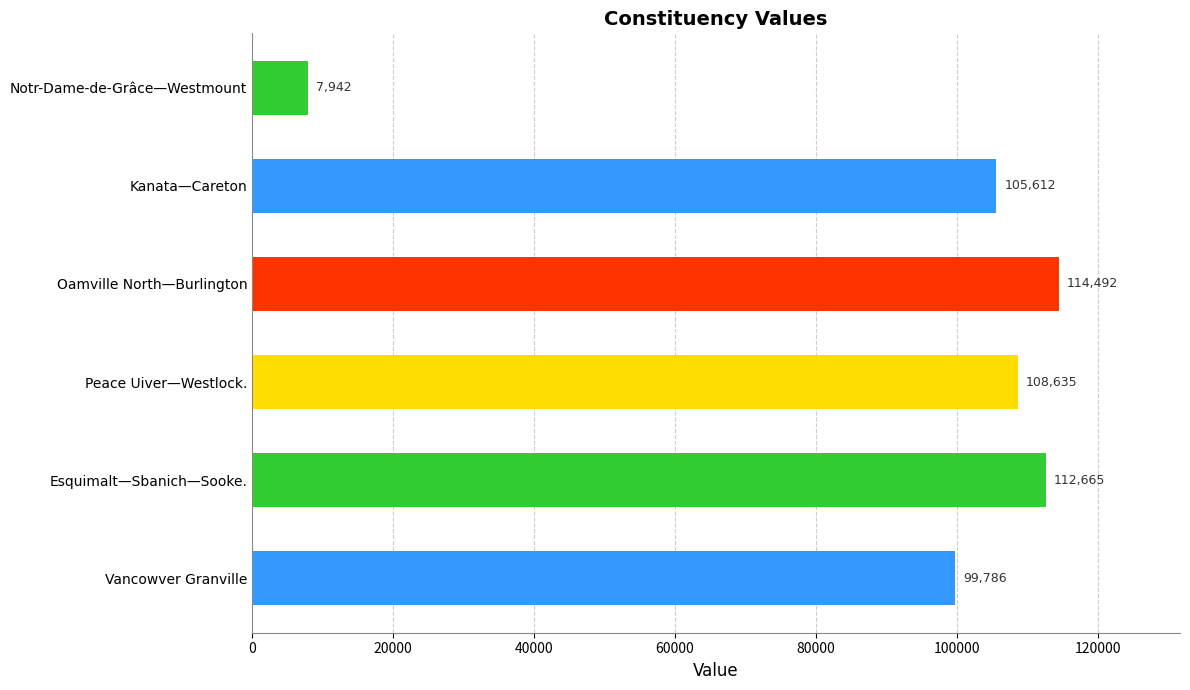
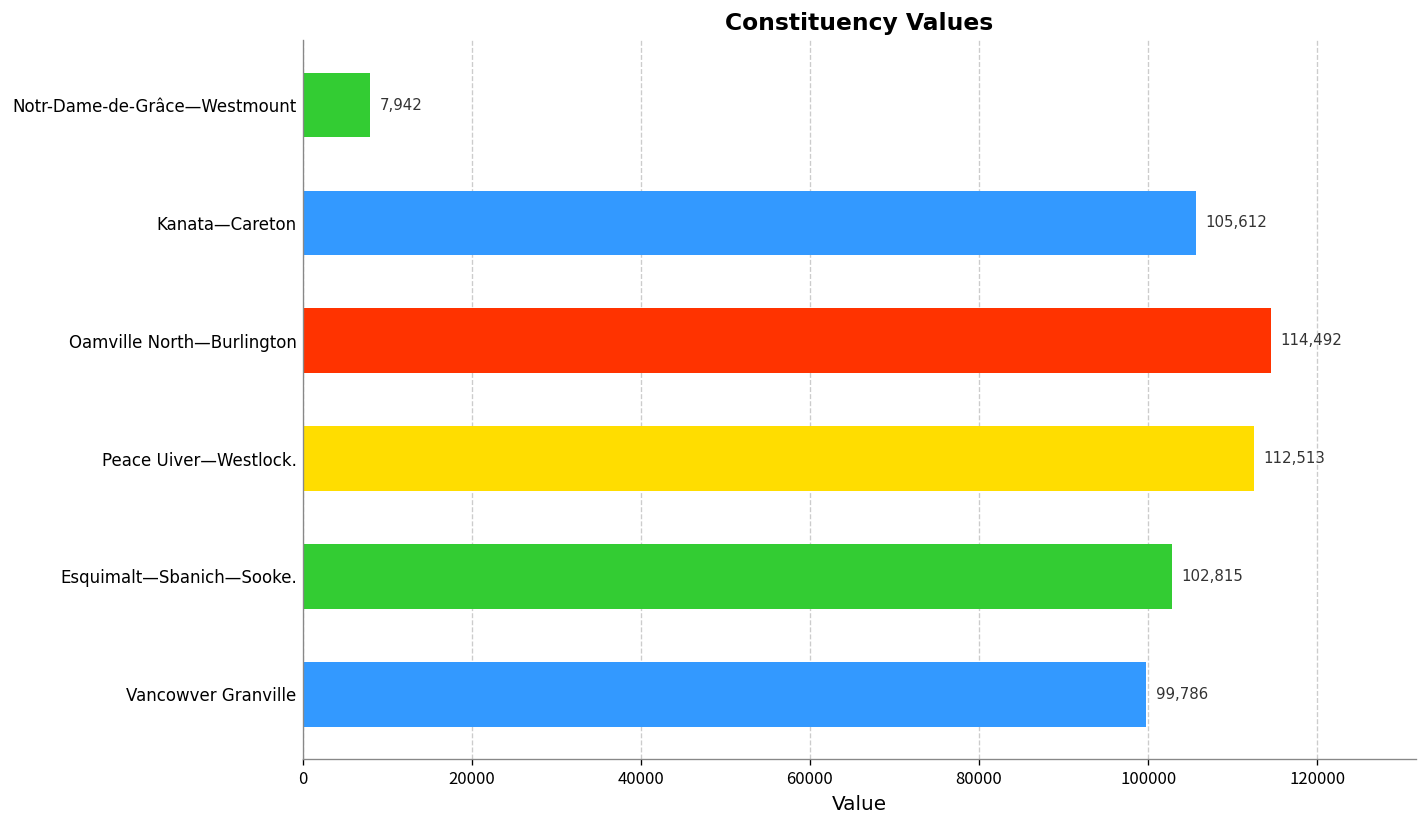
Peace Uiver—Westlock.: 108,635 -> 112,513
Esquimalt—Sbanich—Sooke.: 112,665 -> 102,815
